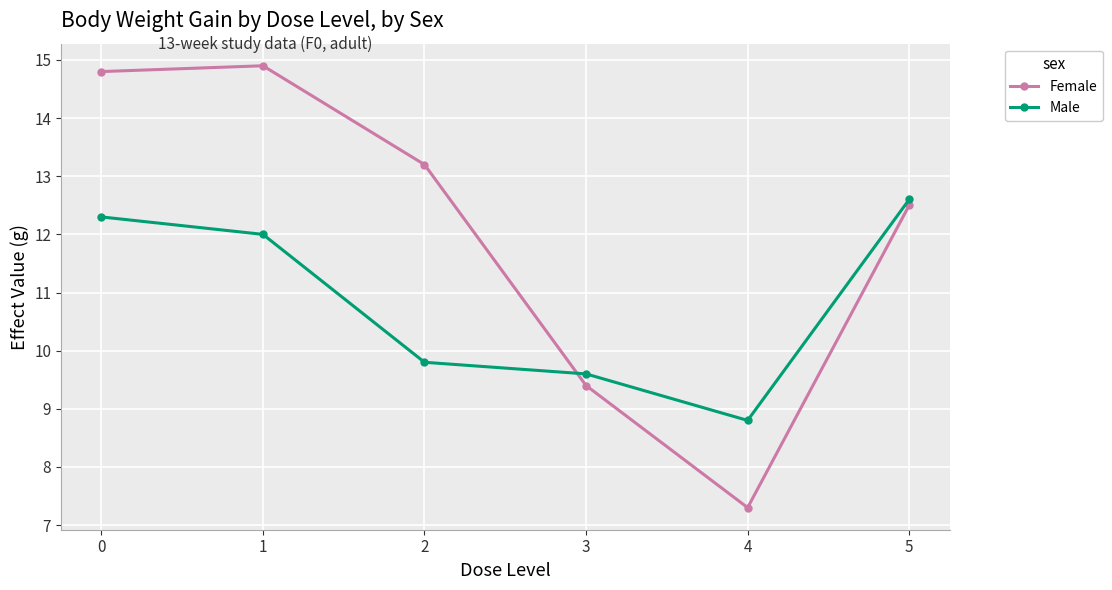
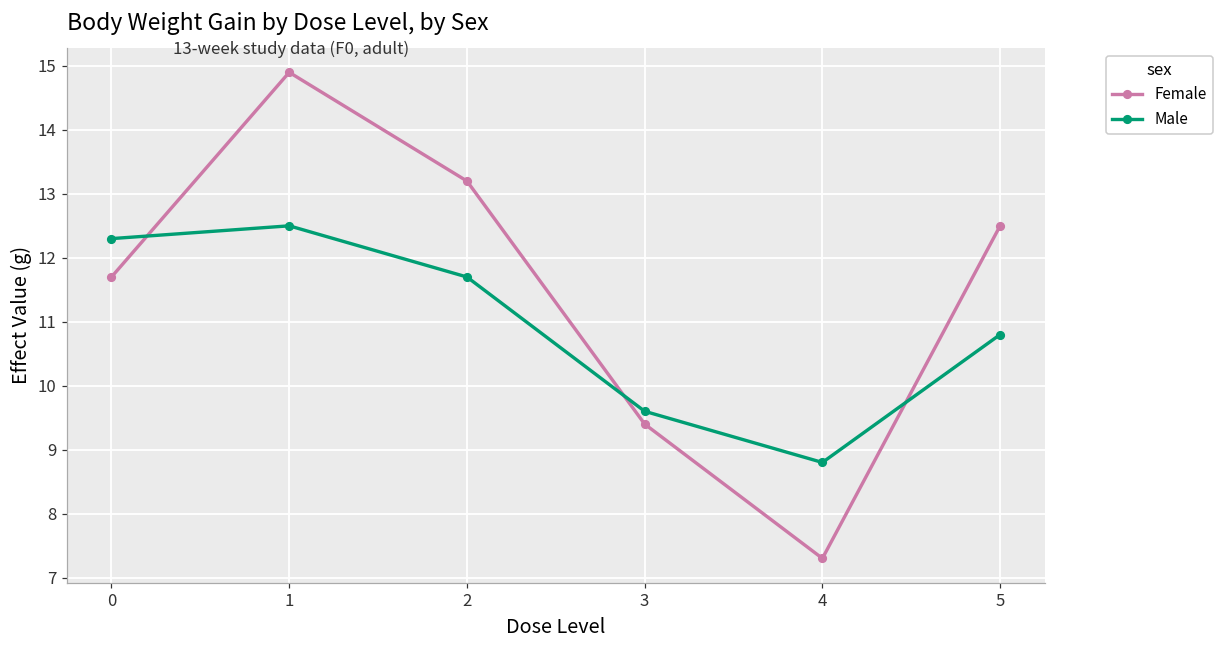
Female, 0: 14.8 -> 11.7
Male, 1: 12.0 -> 12.5
Male, 2: 9.8 -> 11.7
Male, 5: 12.6 -> 10.8
